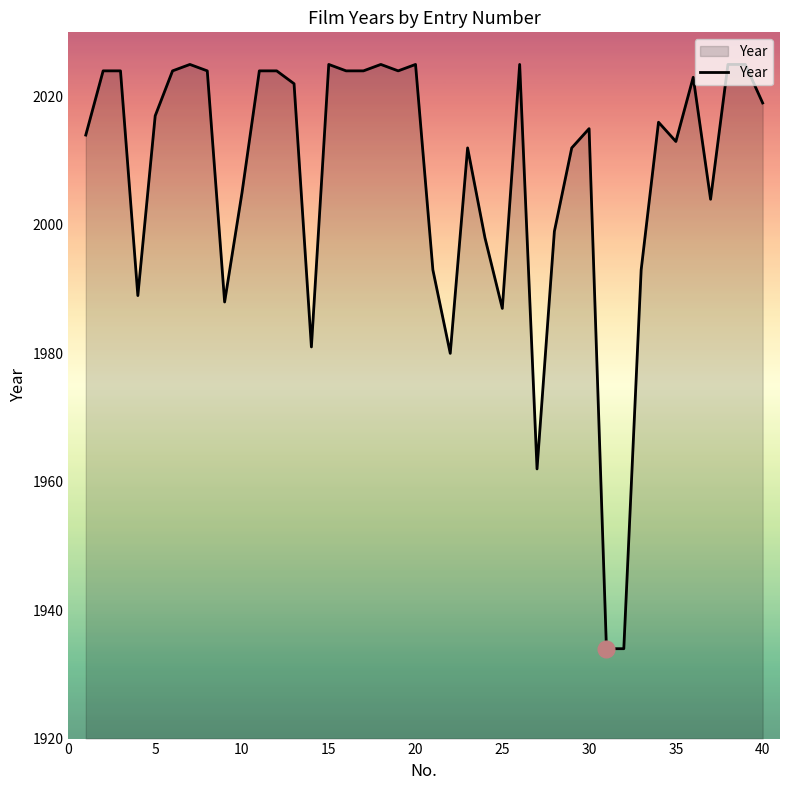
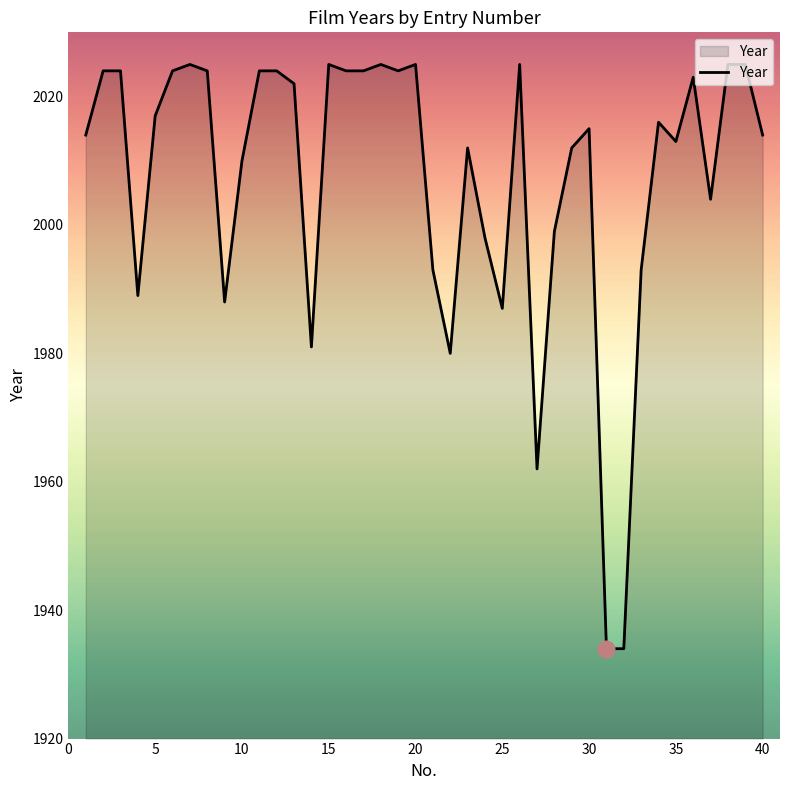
Year, 10: 2005 -> 2010
Year, 40: 2019 -> 2014
